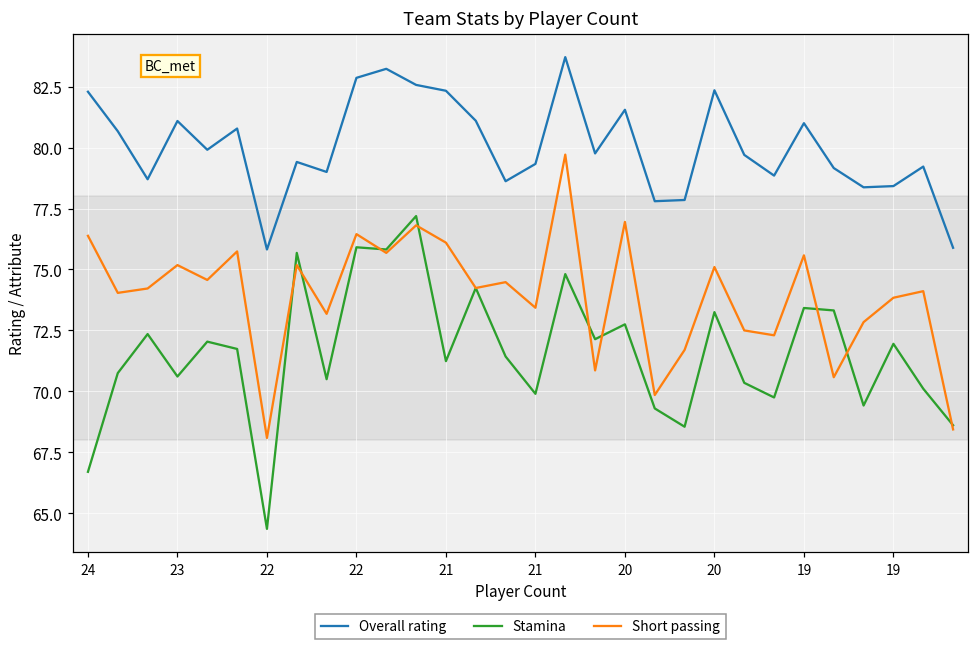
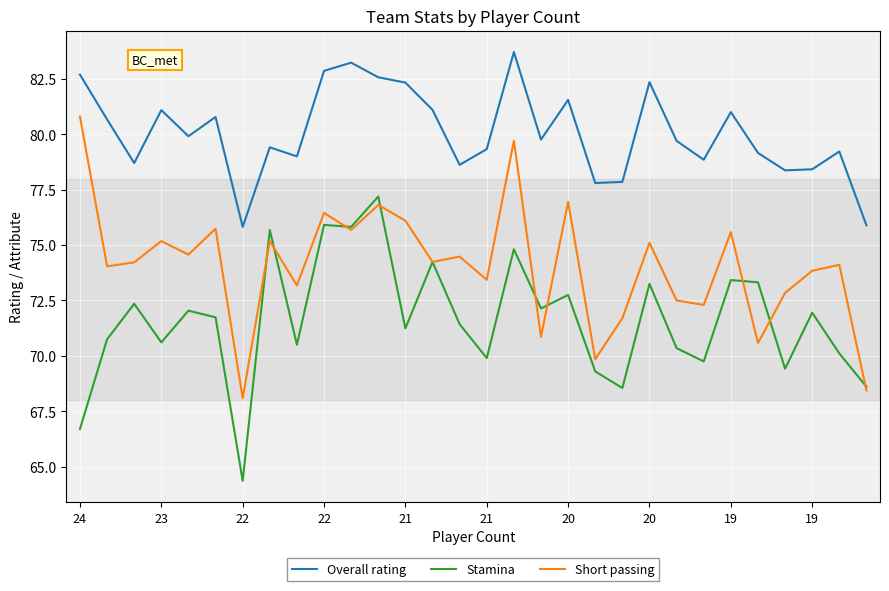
Overall rating, 24: 82.3 -> 82.7
Short passing, 24: 76.4 -> 80.8
